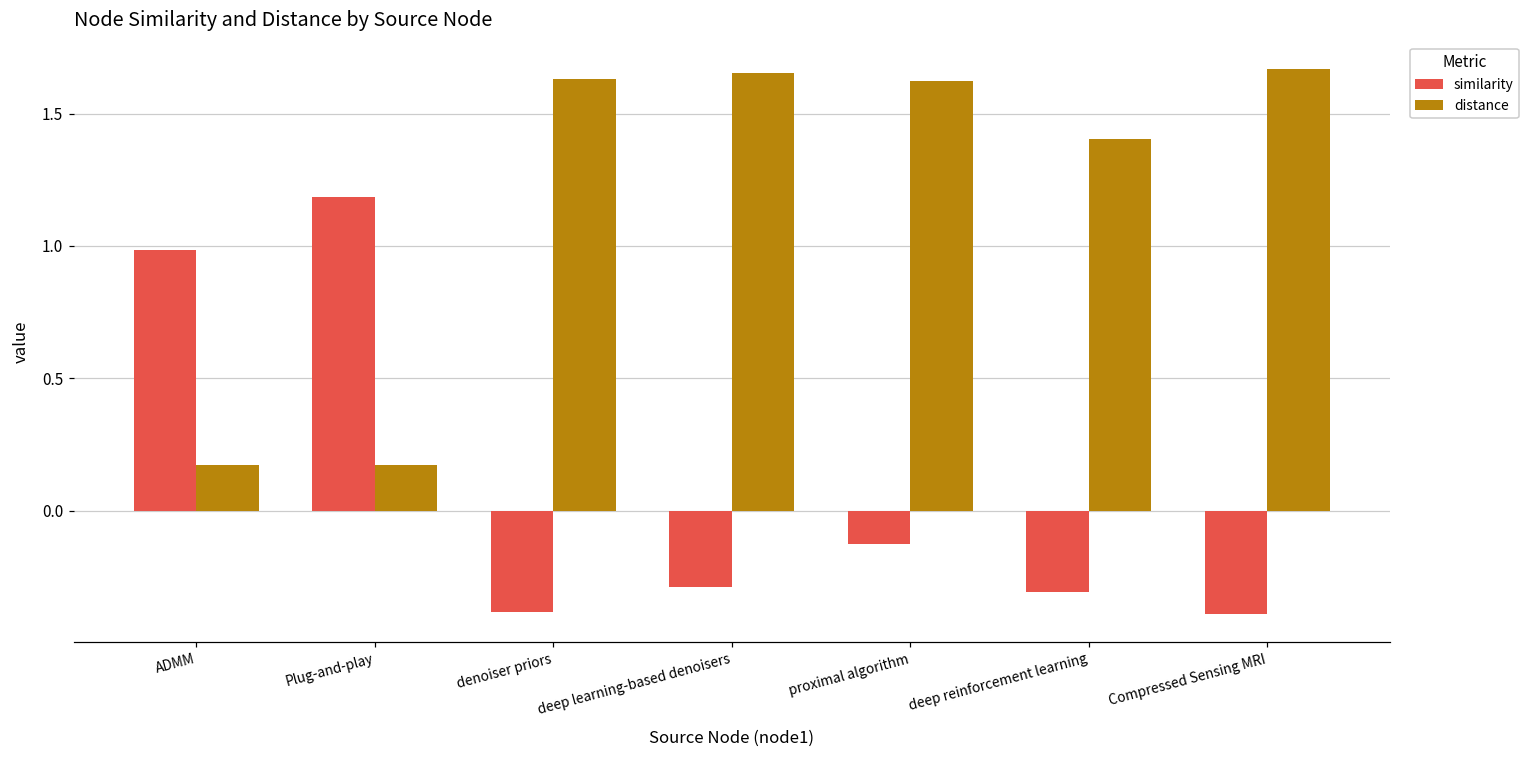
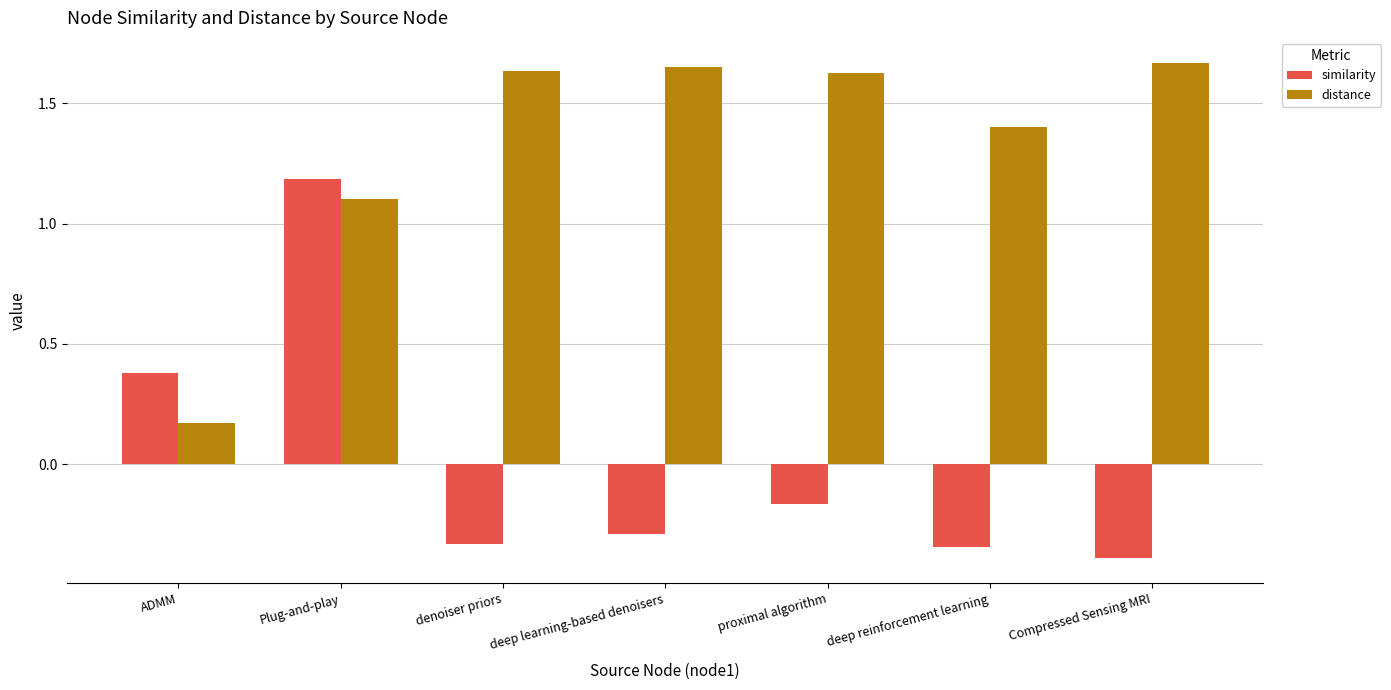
similarity, ADMM: 0.99 -> 0.38
distance, Plug-and-play: 0.17 -> 1.10
similarity, denoiser priors: -0.38 -> -0.33
similarity, proximal algorithm: -0.13 -> -0.17
similarity, deep reinforcement learning: -0.31 -> -0.34
